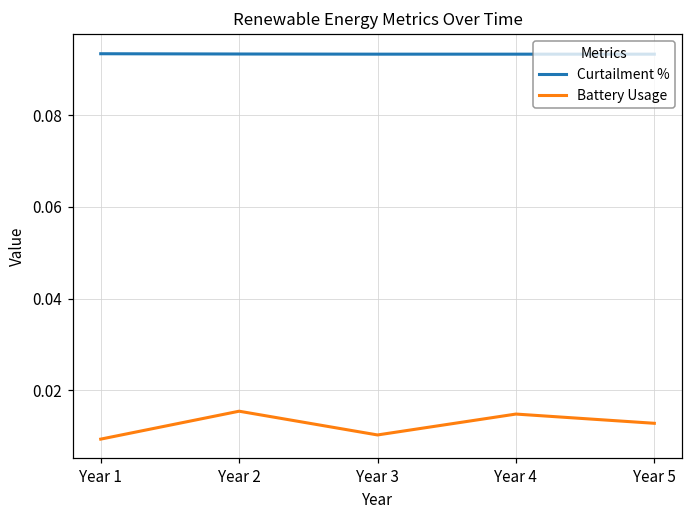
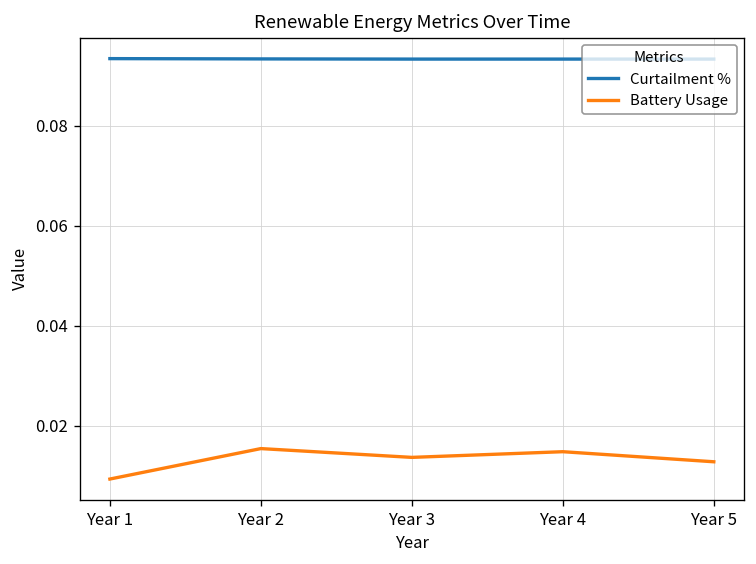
Battery Usage, Year 3: 0.010 -> 0.014
